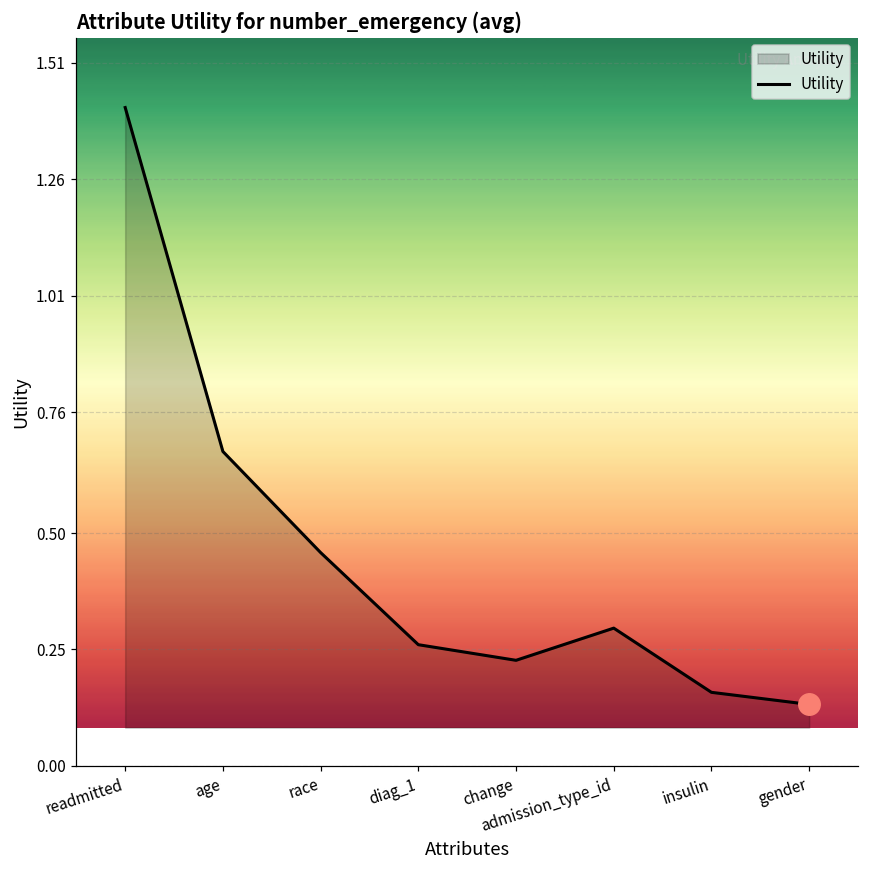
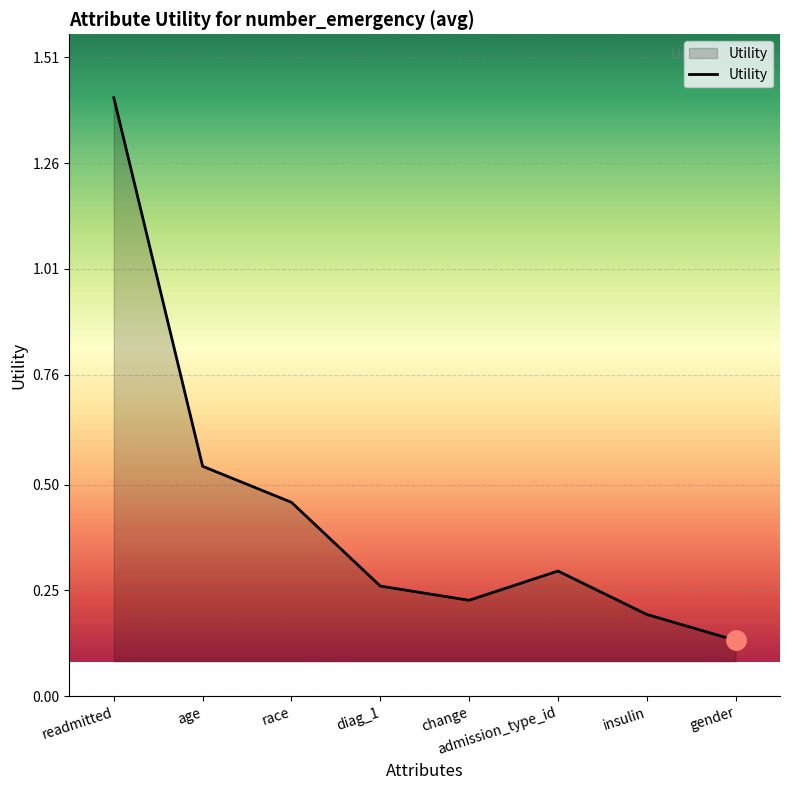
Utility, age: 0.68 -> 0.54
Utility, insulin: 0.16 -> 0.19
